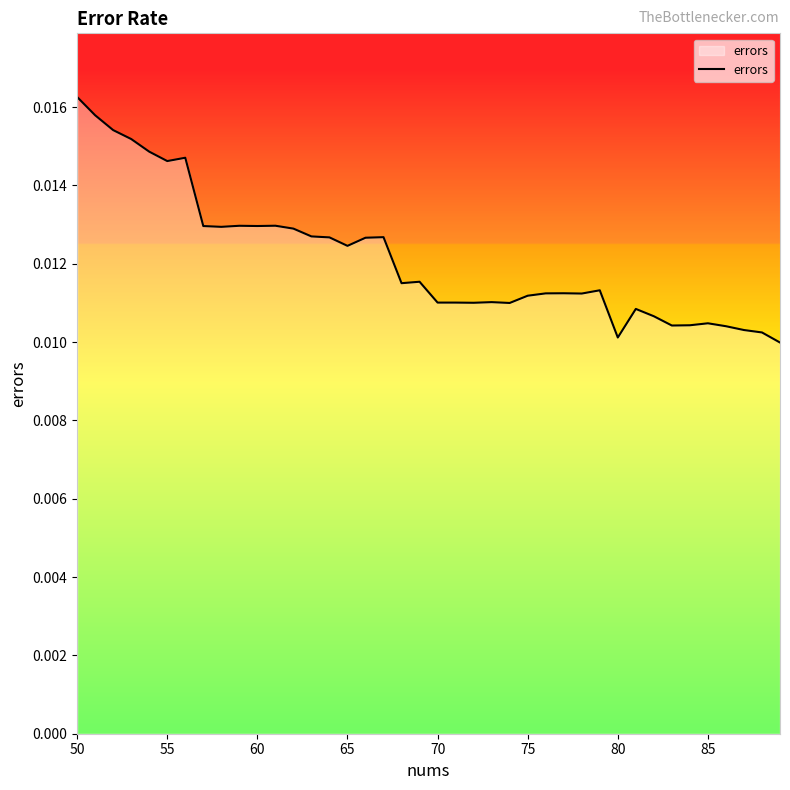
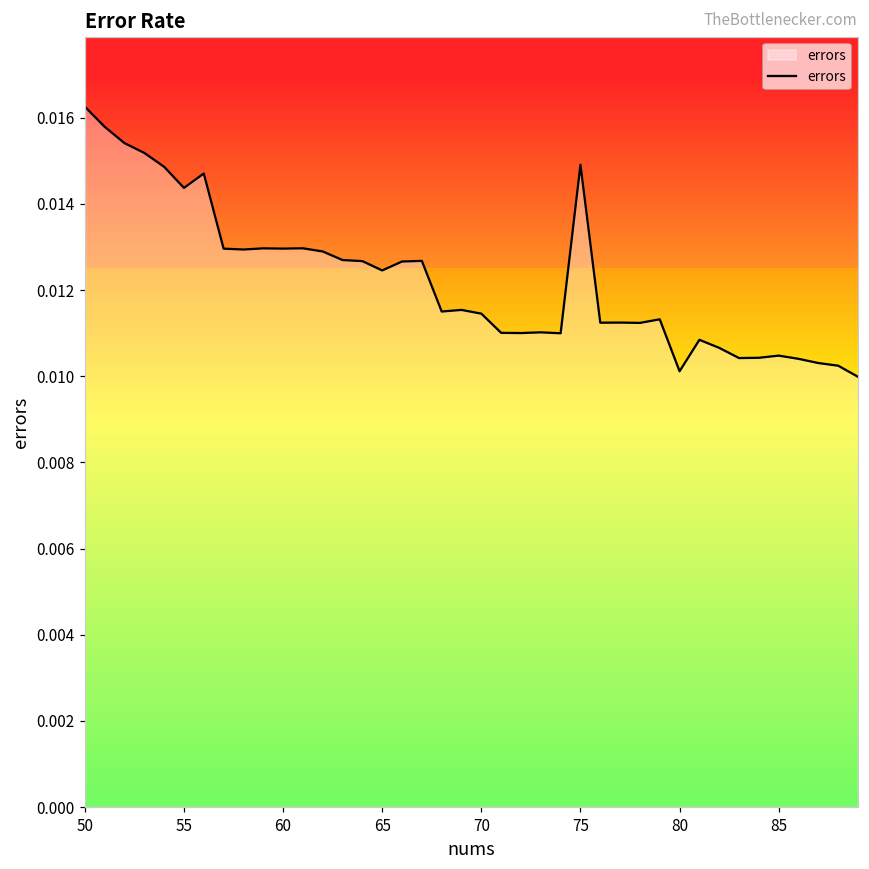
55: 0.0146 -> 0.0144
70: 0.0110 -> 0.0115
75: 0.0112 -> 0.0149
